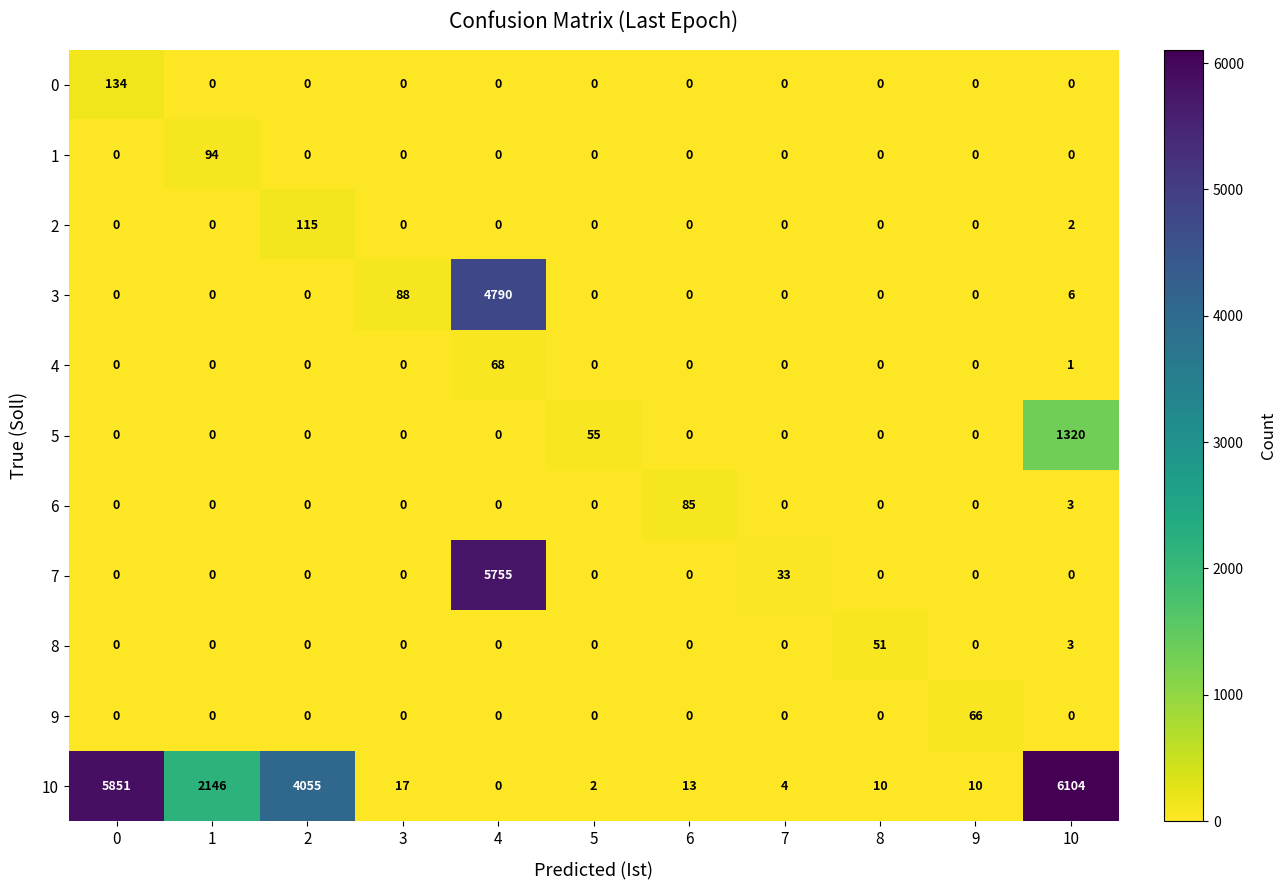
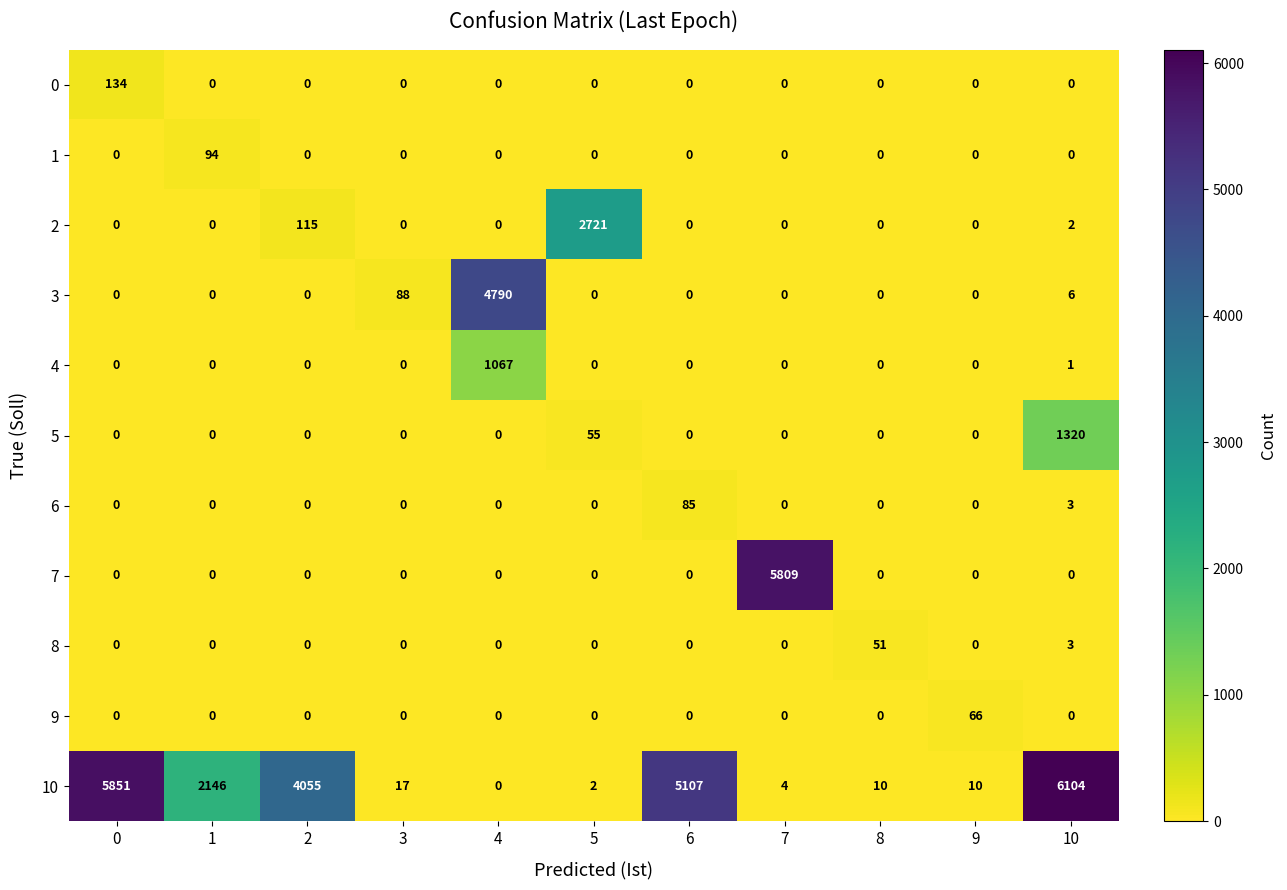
2, 5: 0 -> 2721
4, 4: 68 -> 1067
7, 4: 5755 -> 0
7, 7: 33 -> 5809
10, 6: 13 -> 5107
